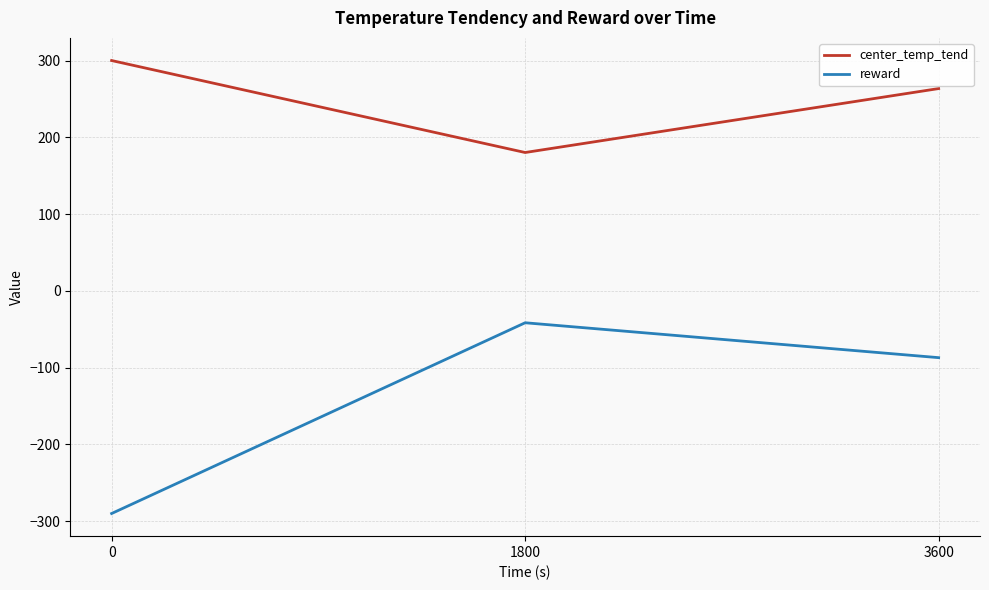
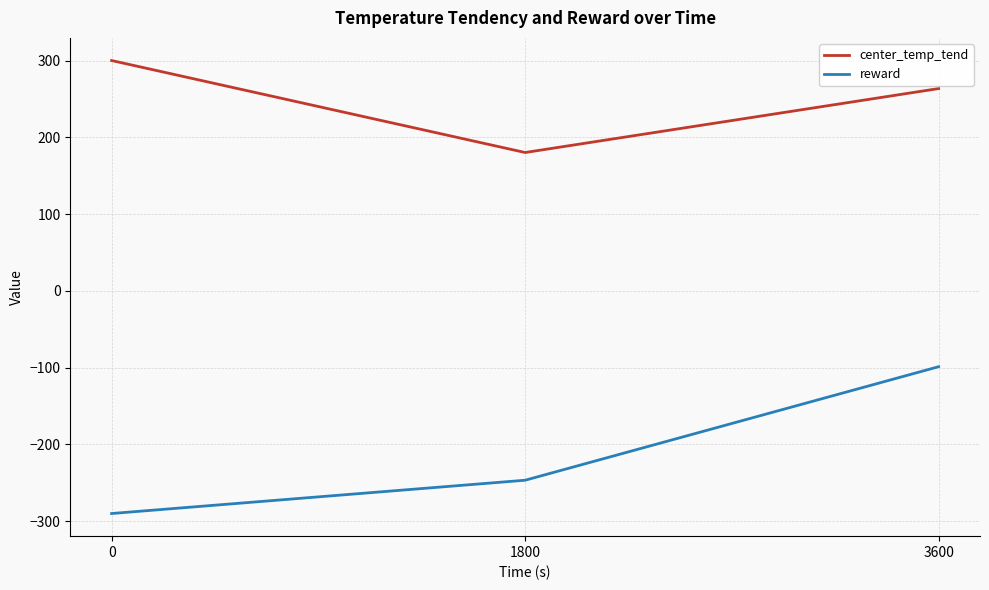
reward, 1800: -40 -> -250
reward, 3600: -90 -> -100
